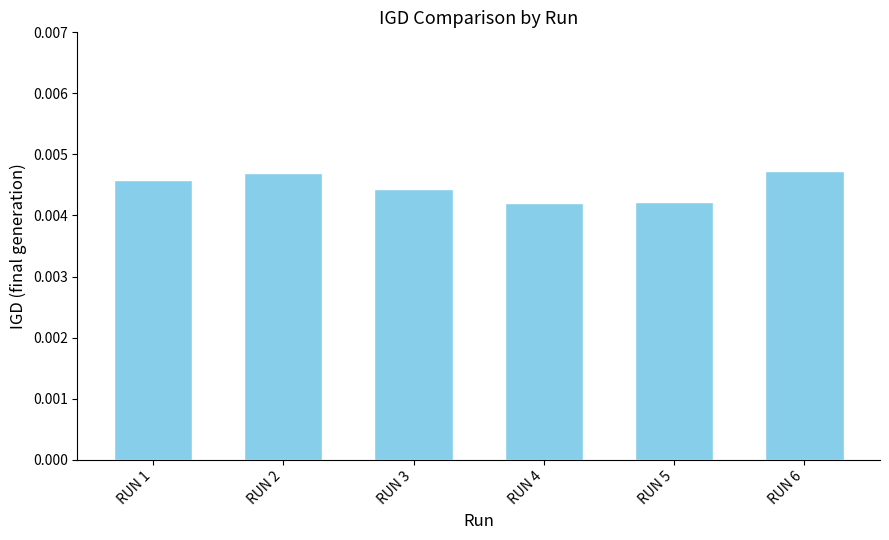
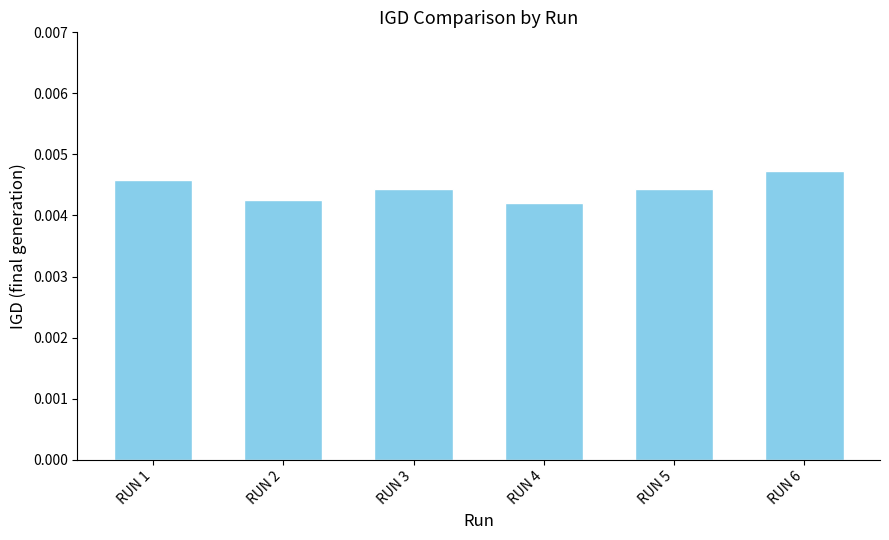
RUN 2: 0.0047 -> 0.0043
RUN 5: 0.0042 -> 0.0044
